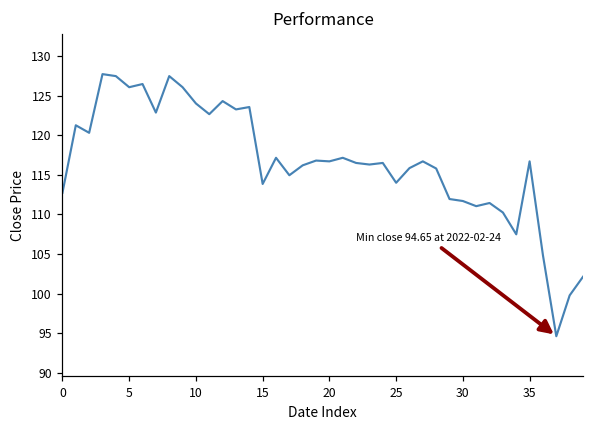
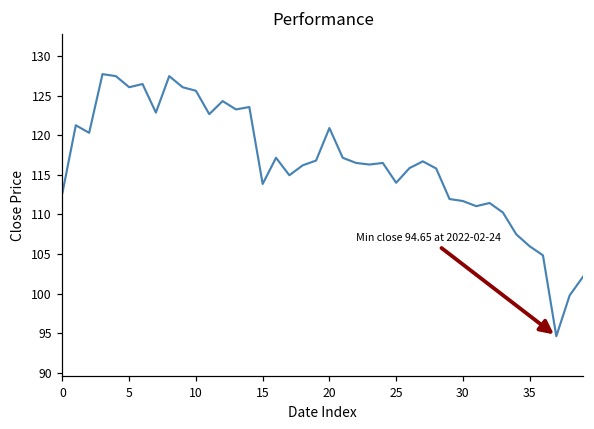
10: 124 -> 126
20: 117 -> 121
35: 117 -> 106
